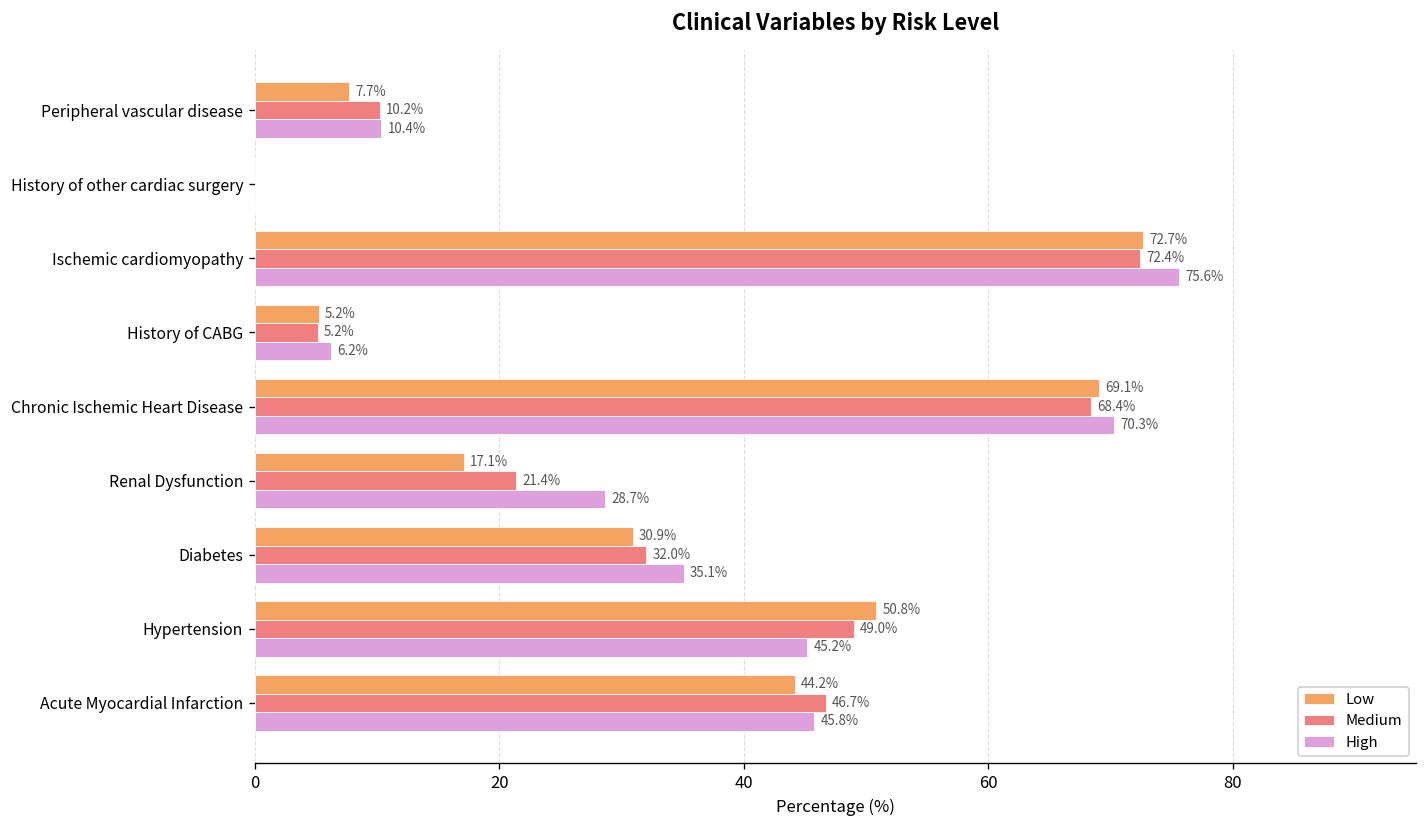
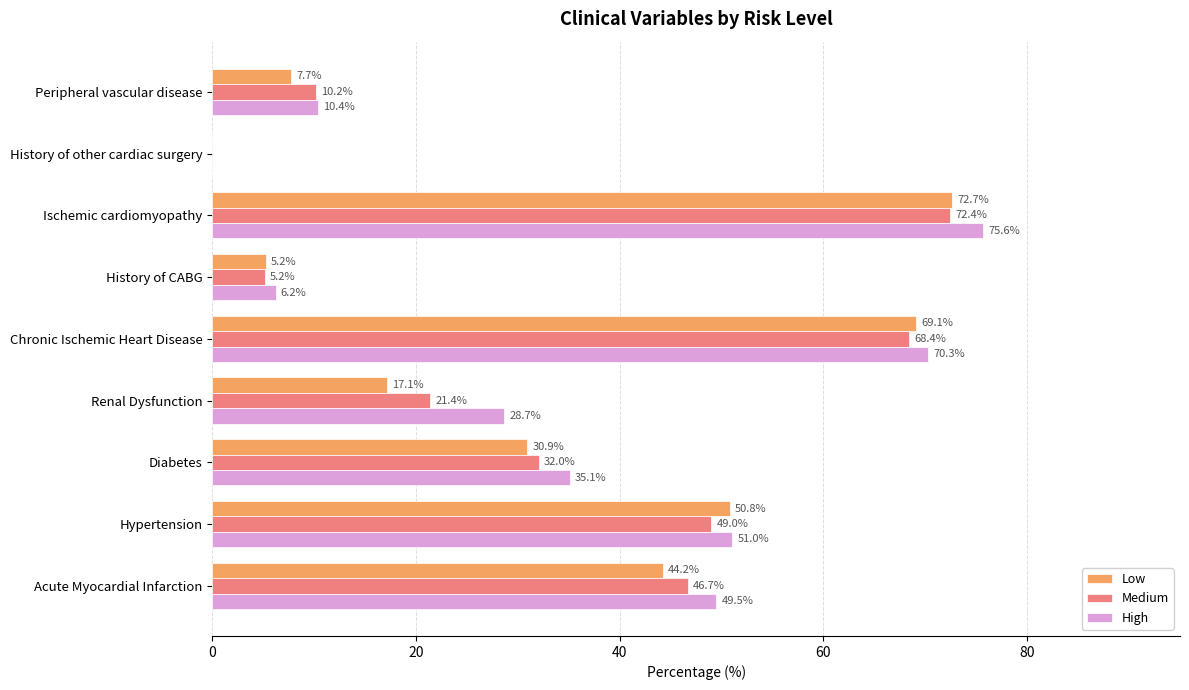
High, Hypertension: 45.2% -> 51.0%
High, Acute Myocardial Infarction: 45.8% -> 49.5%
